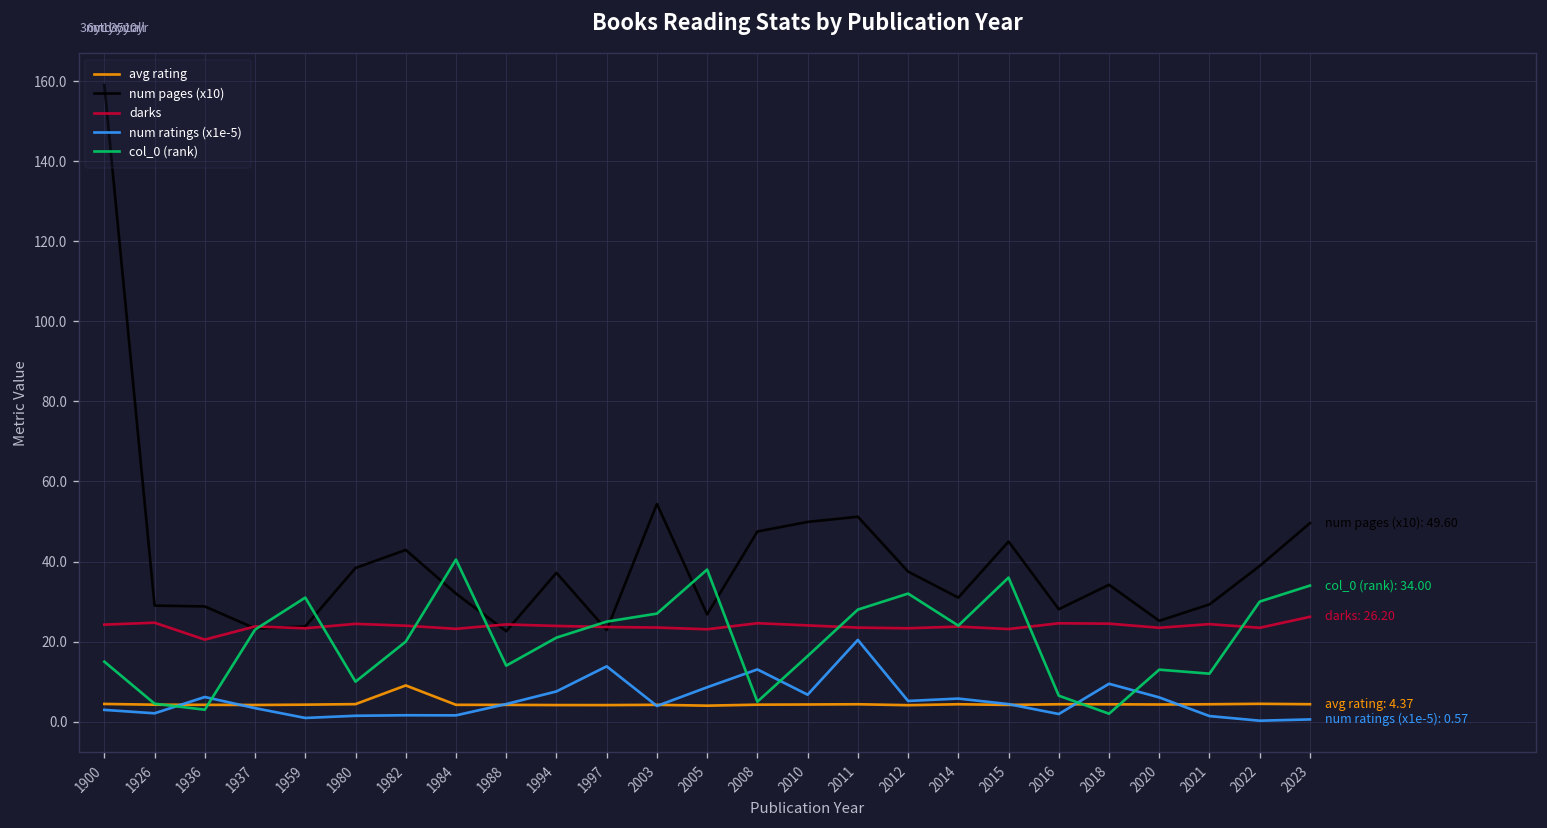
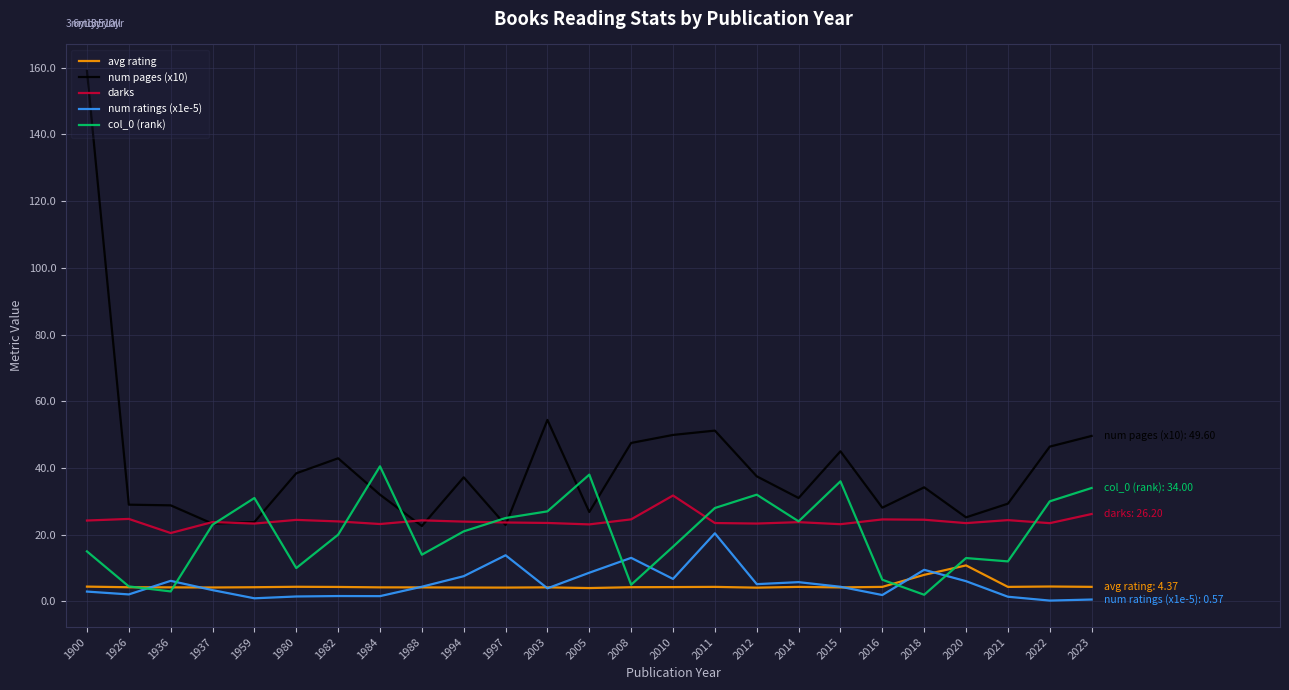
avg rating, 1982: 9 -> 4
darks, 2010: 24 -> 32
avg rating, 2018: 4 -> 8
avg rating, 2020: 4 -> 11
num pages (x10), 2022: 39 -> 46
